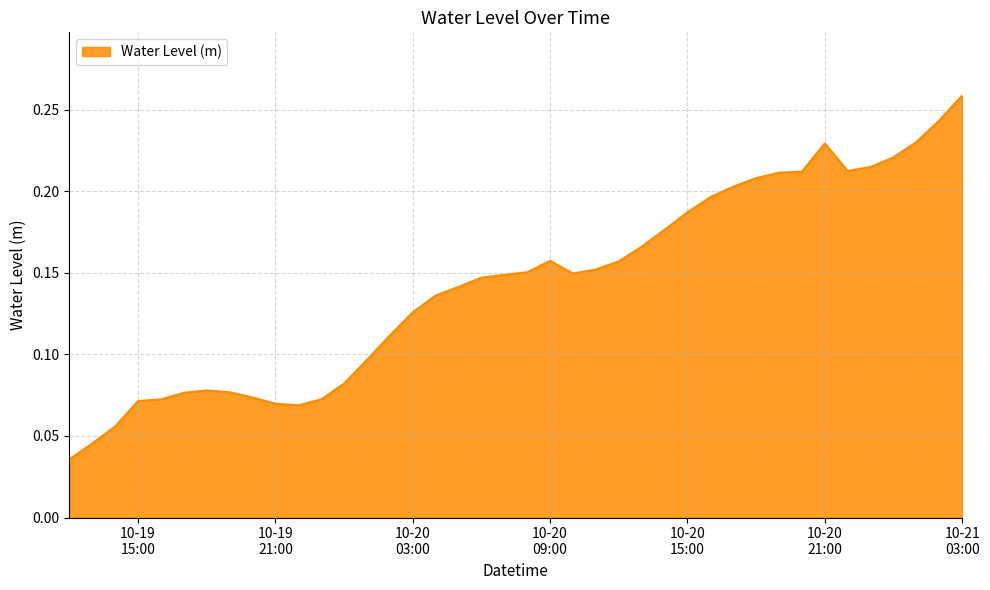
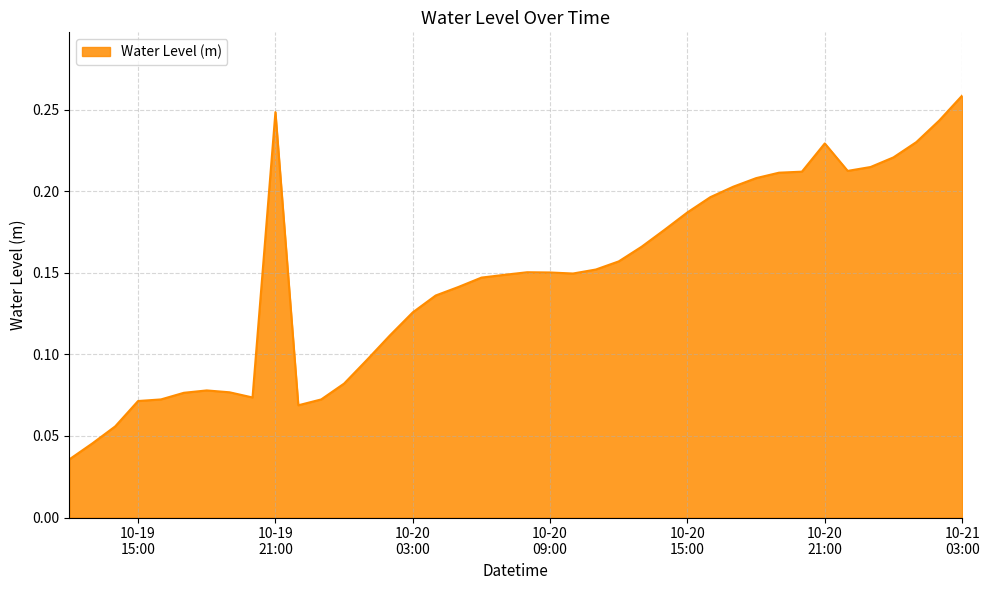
10-19 21:00: 0.070 -> 0.249
10-20 09:00: 0.157 -> 0.150
